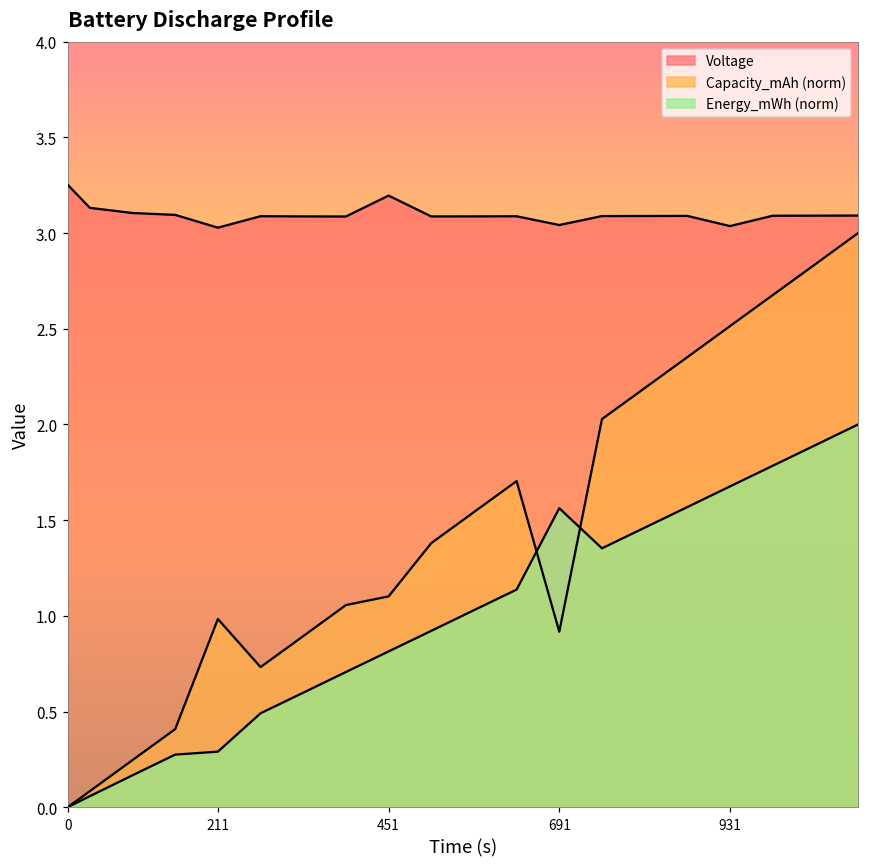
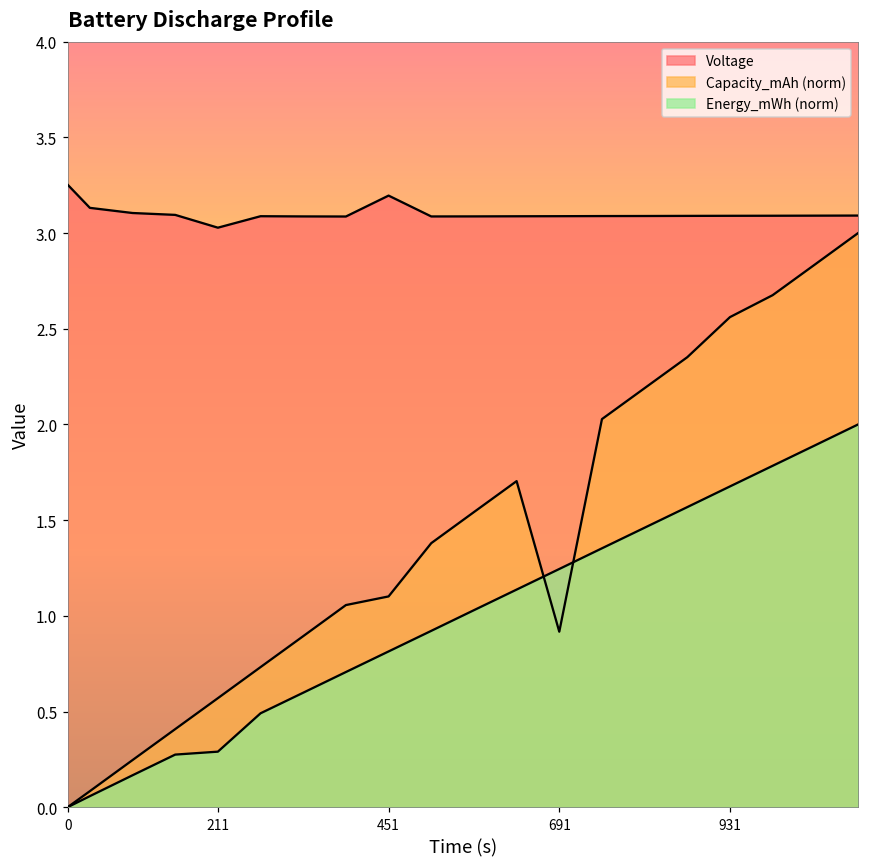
Capacity_mAh (norm), 211: 0.98 -> 0.57
Voltage, 691: 3.04 -> 3.09
Energy_mWh (norm), 691: 1.56 -> 1.24
Voltage, 931: 3.04 -> 3.09
Capacity_mAh (norm), 931: 2.51 -> 2.56
